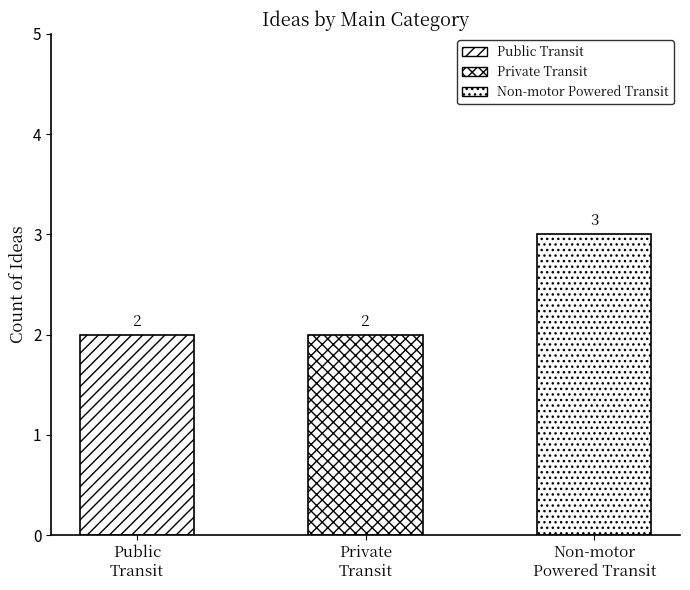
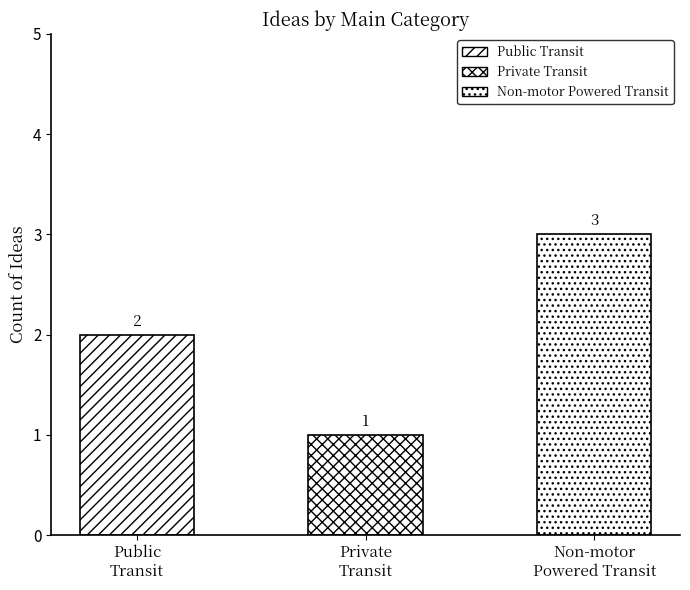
Private Transit: 2 -> 1
